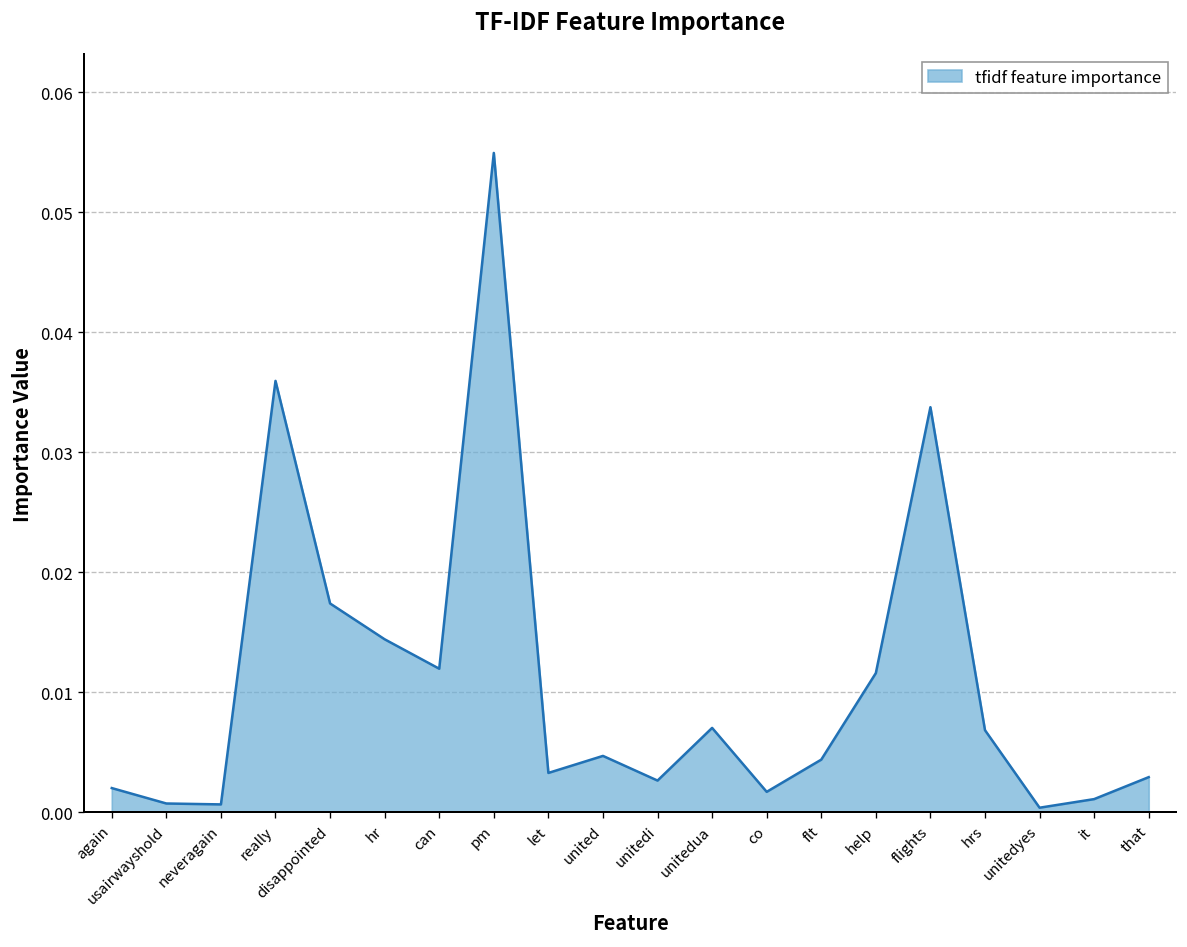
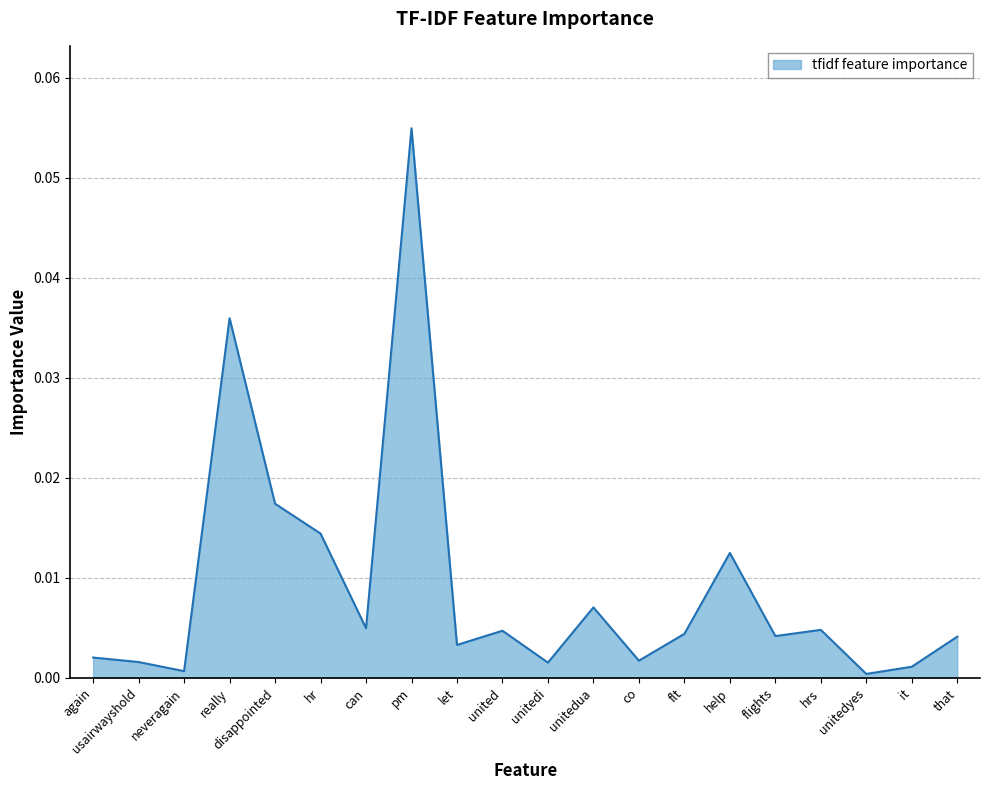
usairwayshold: 0.0007 -> 0.0016
can: 0.0120 -> 0.0050
unitedi: 0.0027 -> 0.0015
help: 0.0116 -> 0.0125
flights: 0.0338 -> 0.0042
hrs: 0.0069 -> 0.0048
that: 0.0029 -> 0.0041
